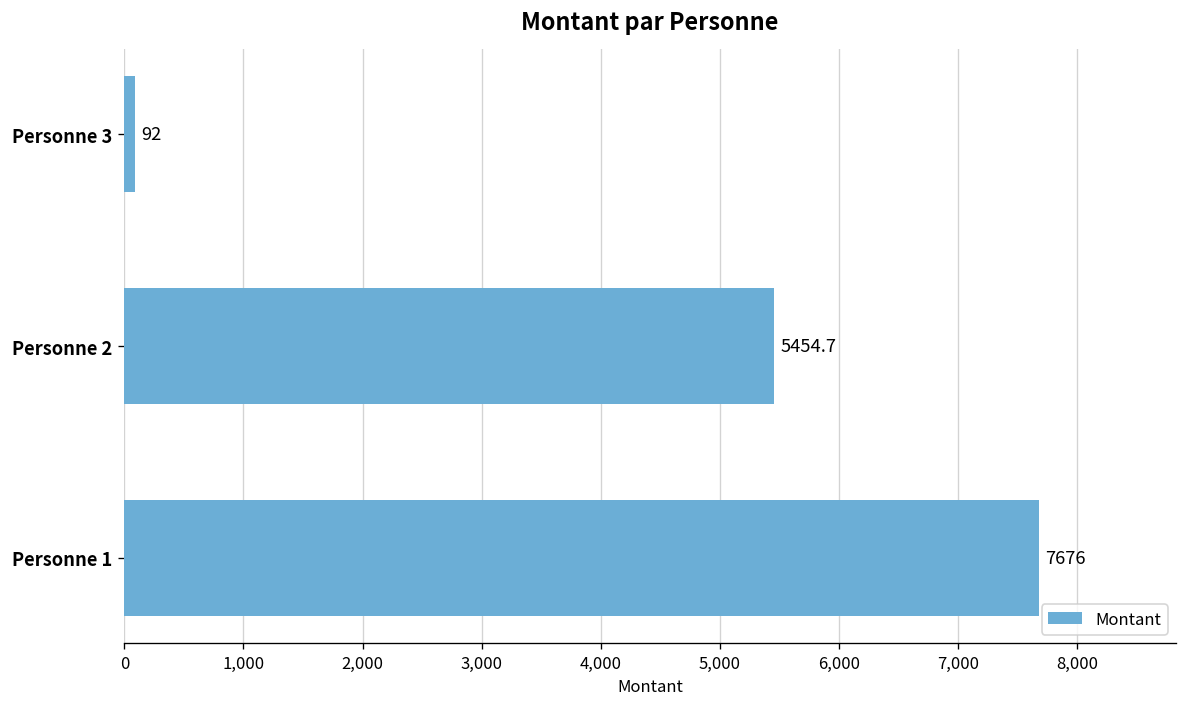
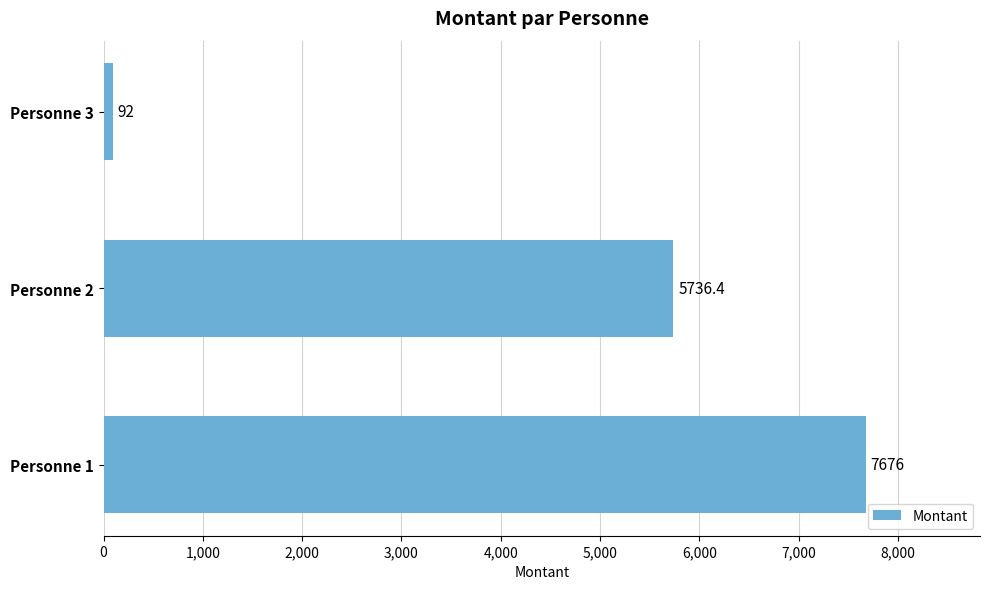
Personne 2: 5454.7 -> 5736.4
